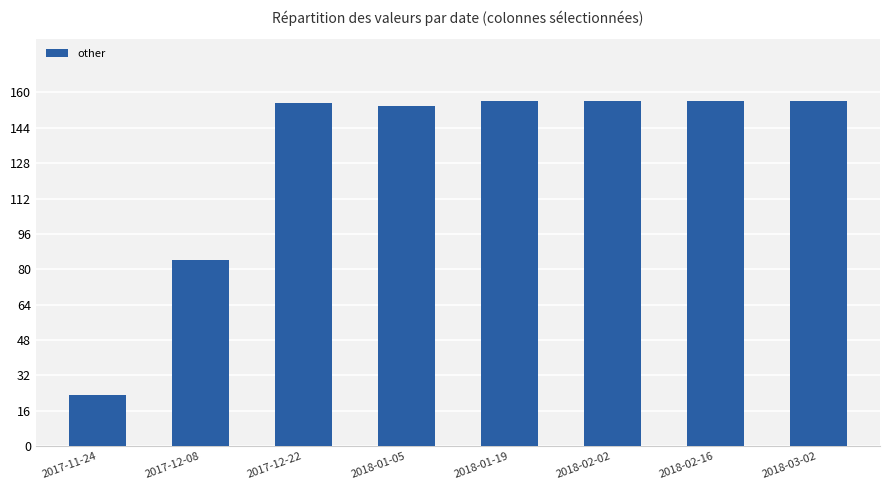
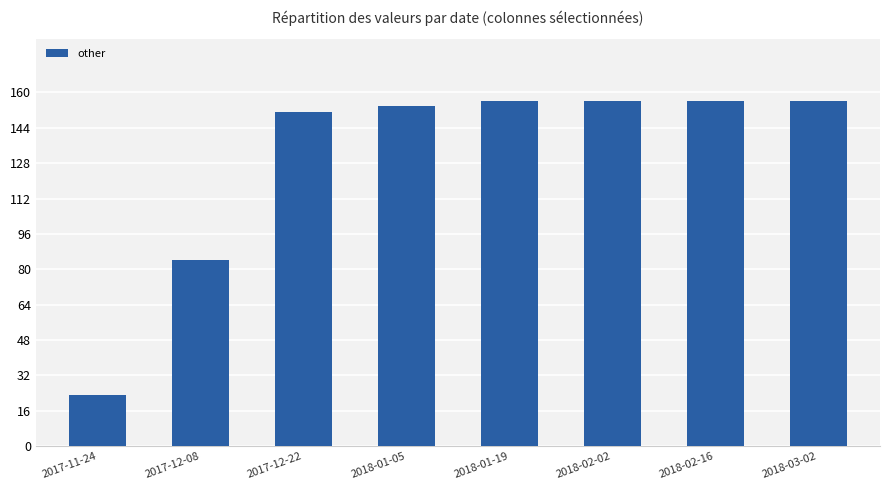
2017-12-22: 155 -> 151
